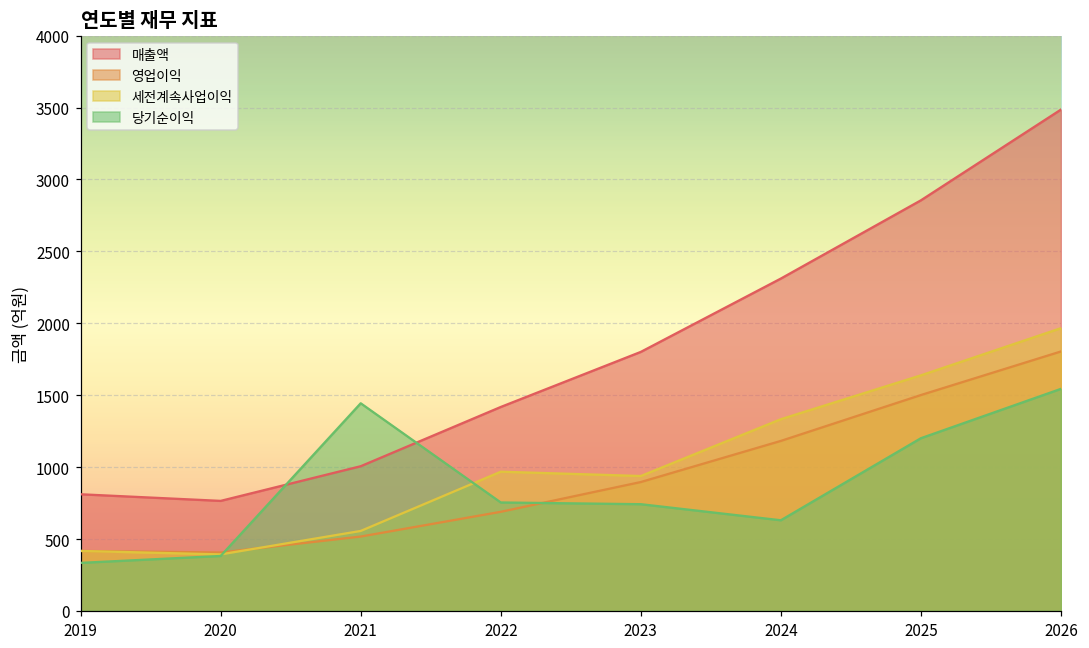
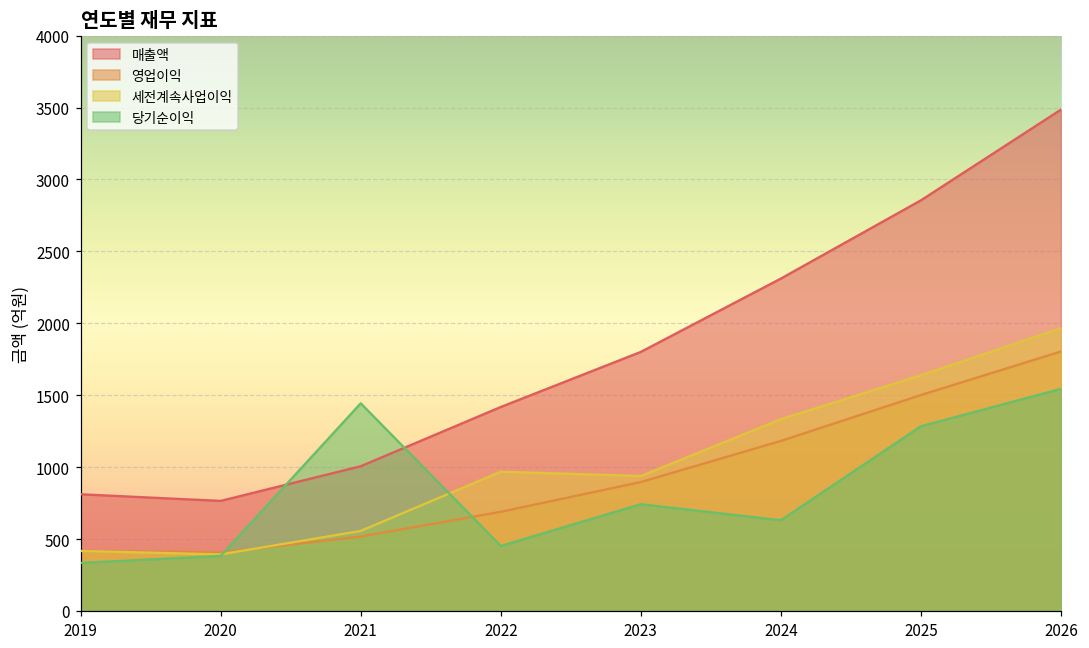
당기순이익, 2022: 750 -> 450
당기순이익, 2025: 1200 -> 1280
